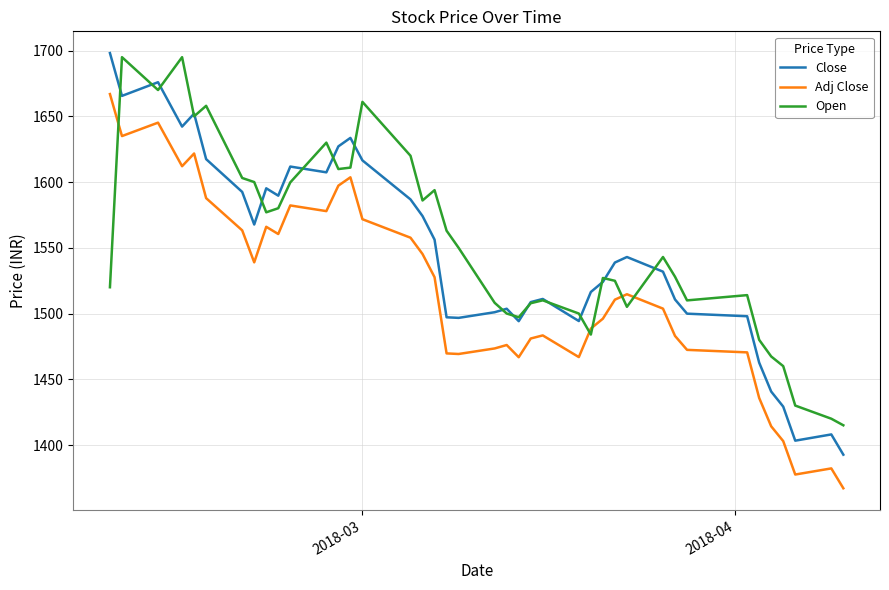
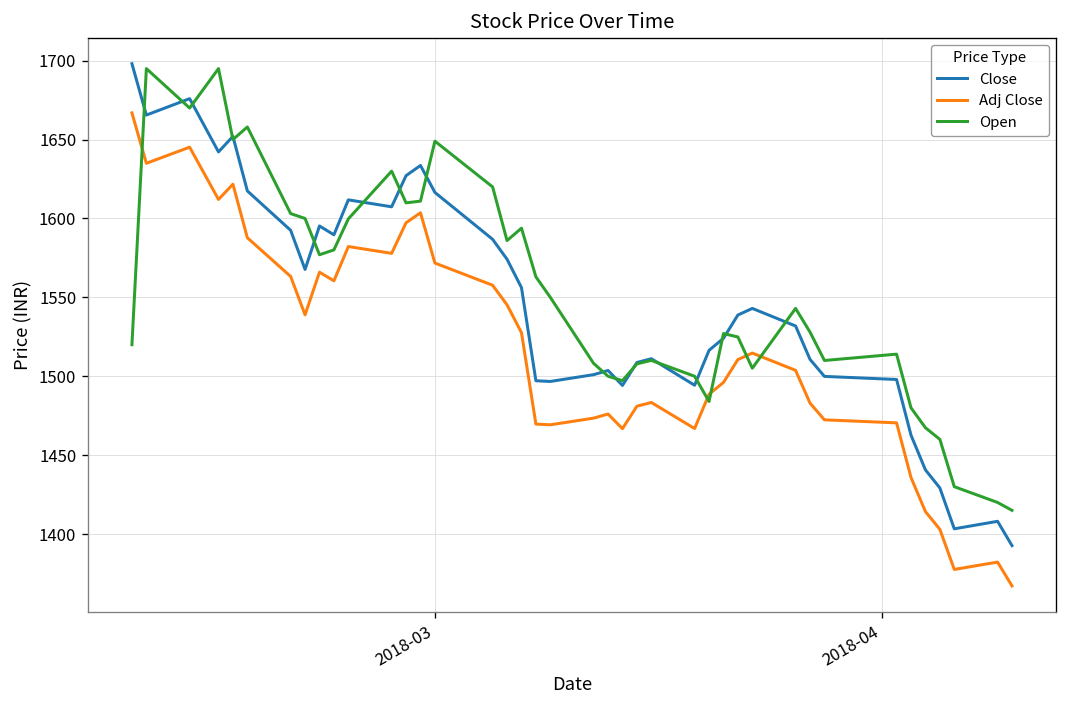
Open, 2018-03: 1661 -> 1649
